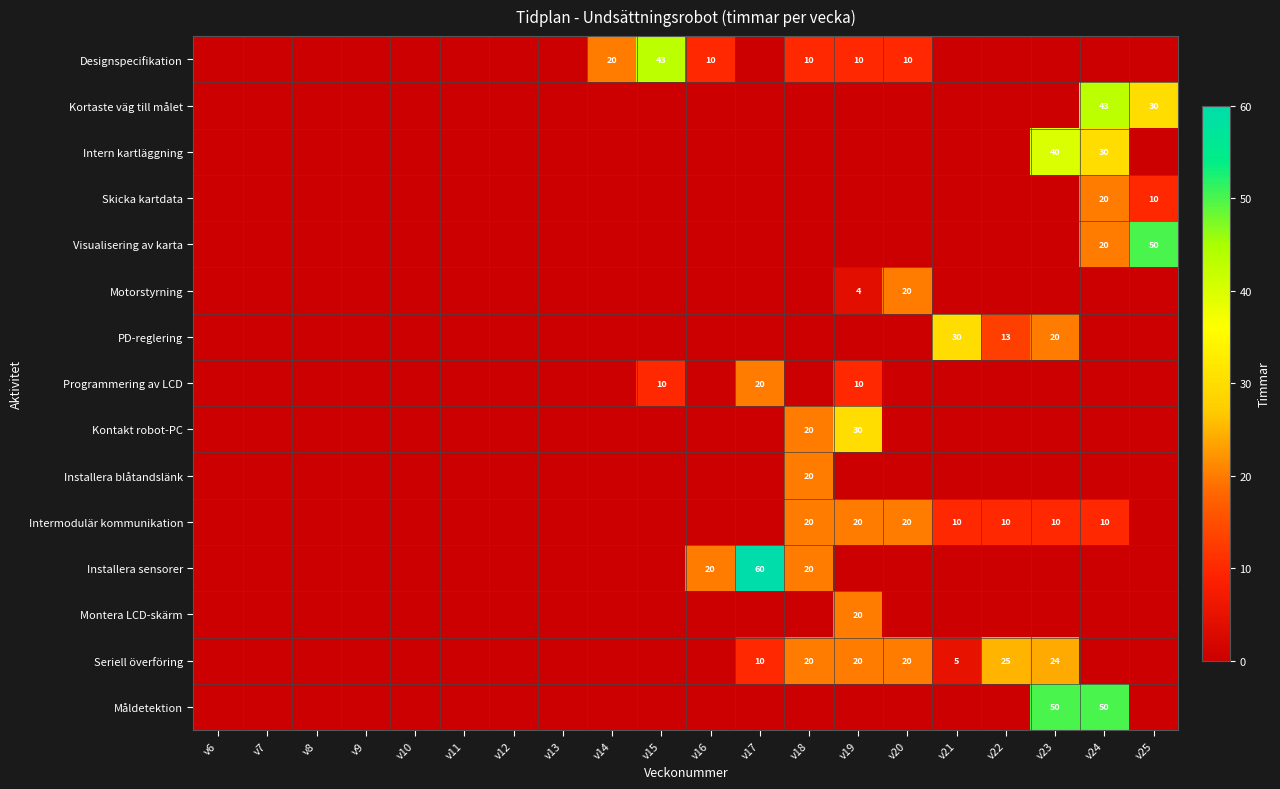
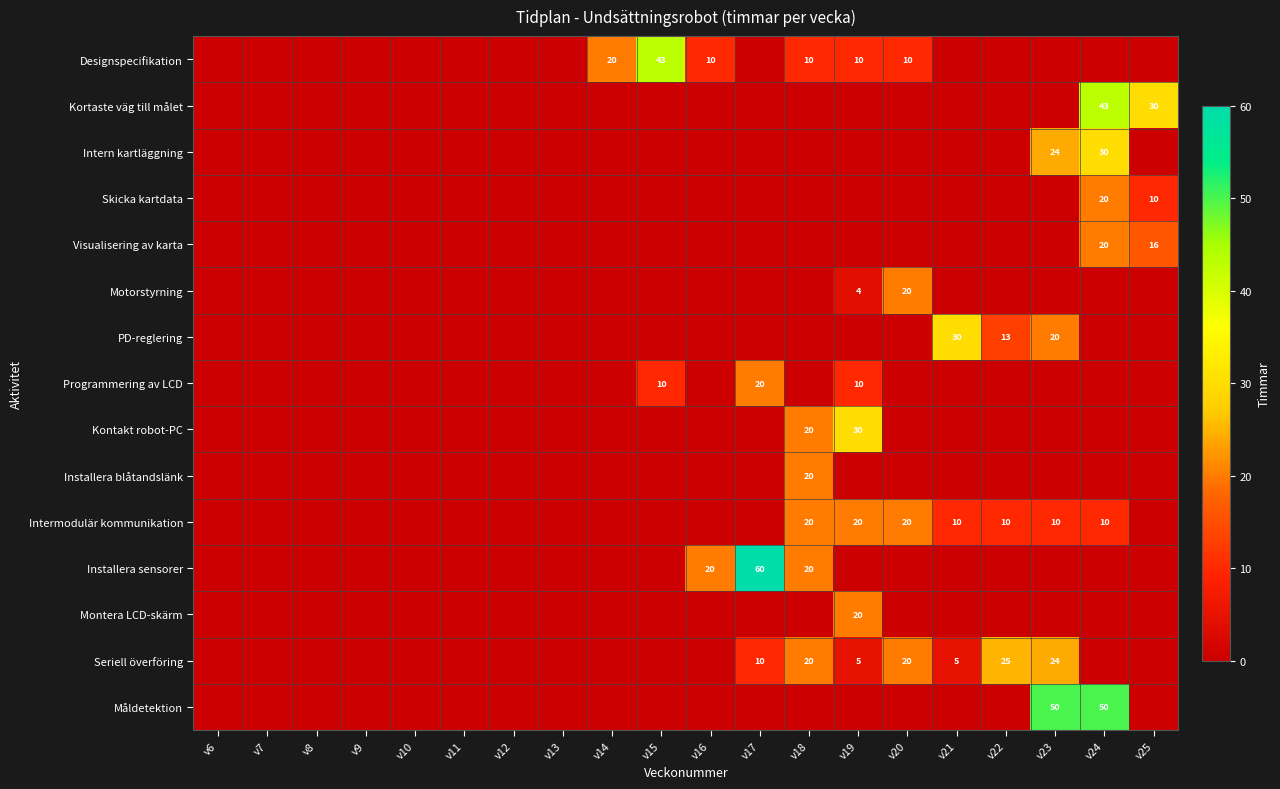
Intern kartläggning, v23: 40 -> 24
Visualisering av karta, v25: 50 -> 16
Seriell överföring, v19: 20 -> 5
